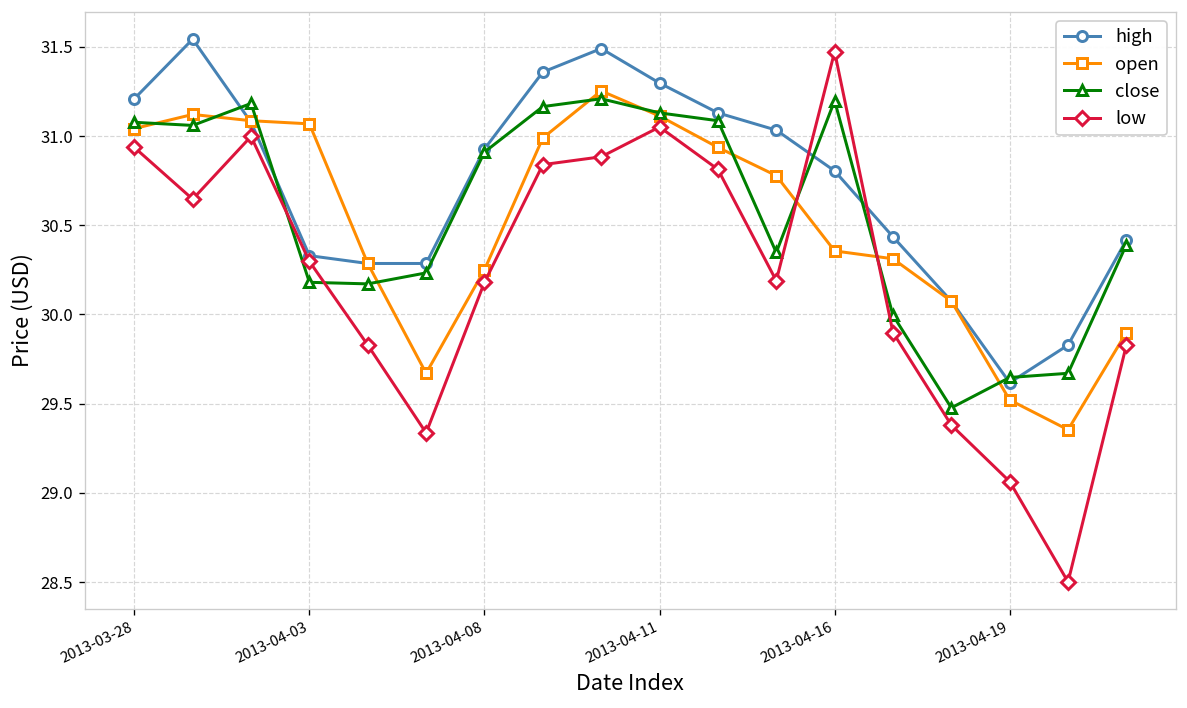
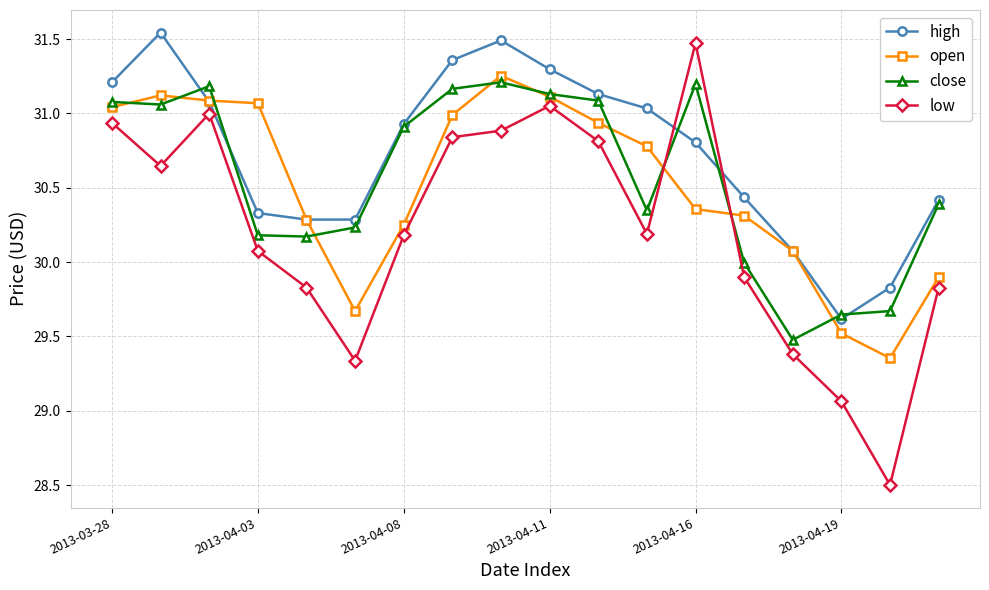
low, 2013-04-03: 30.30 -> 30.07
